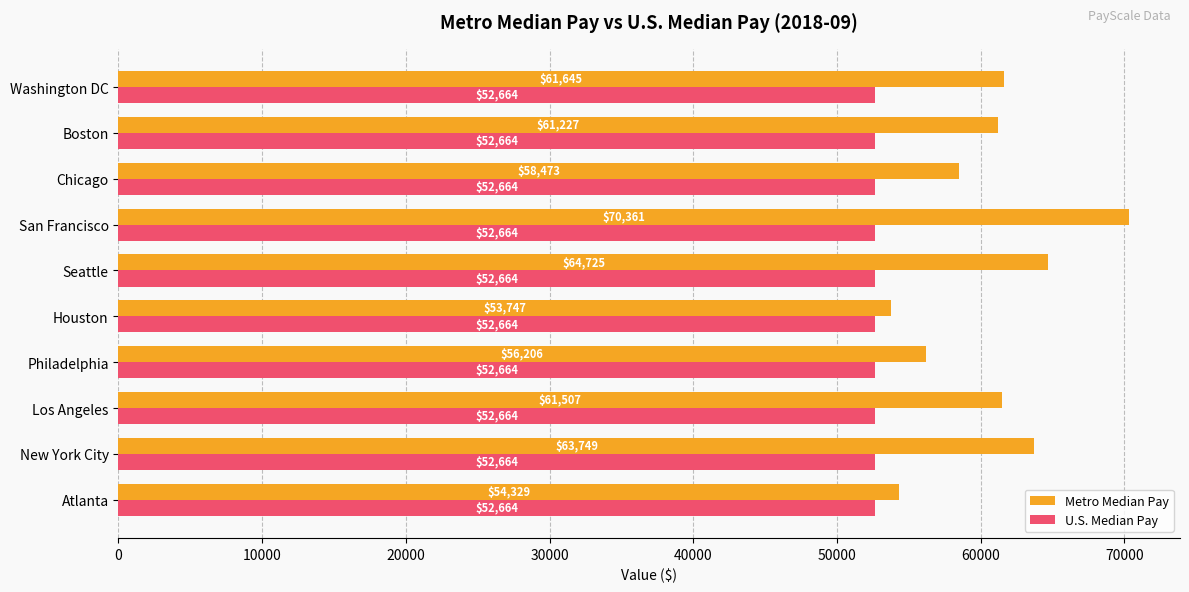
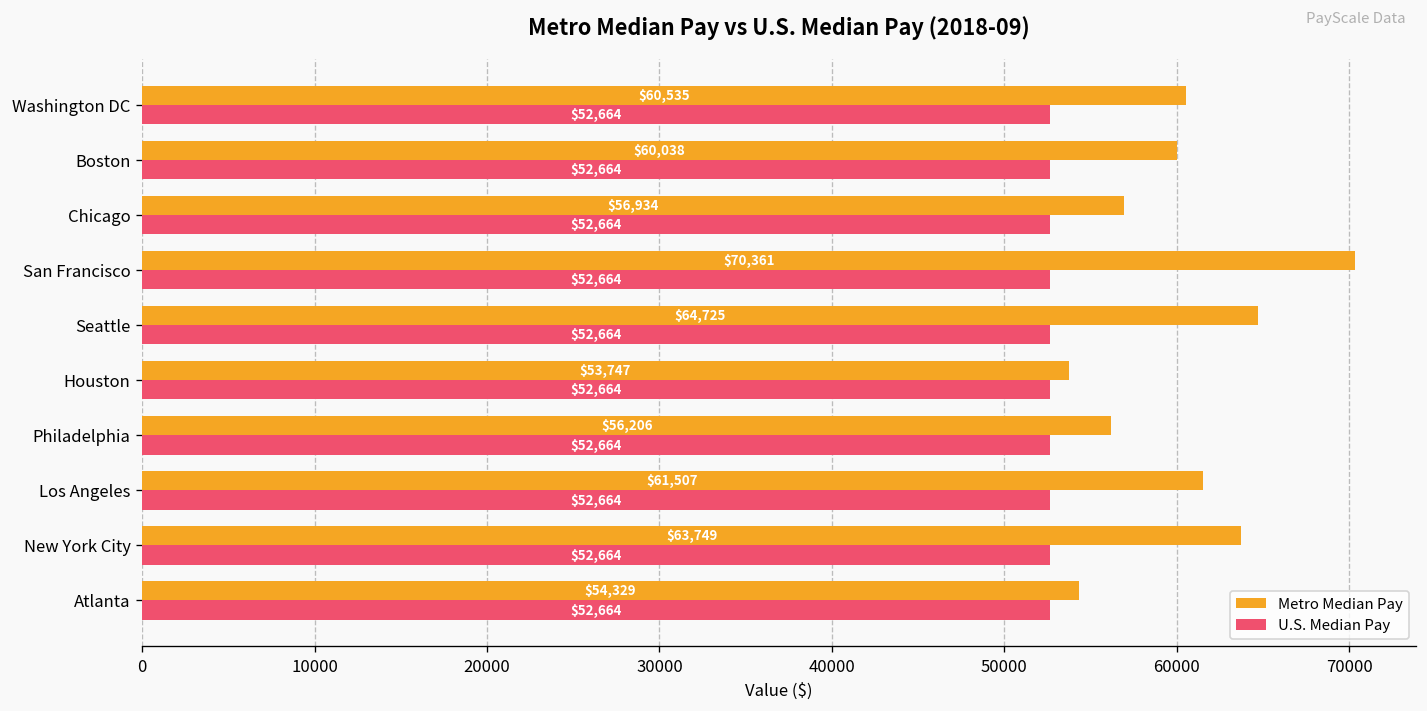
Metro Median Pay, Washington DC: $61,645 -> $60,535
Metro Median Pay, Boston: $61,227 -> $60,038
Metro Median Pay, Chicago: $58,473 -> $56,934
